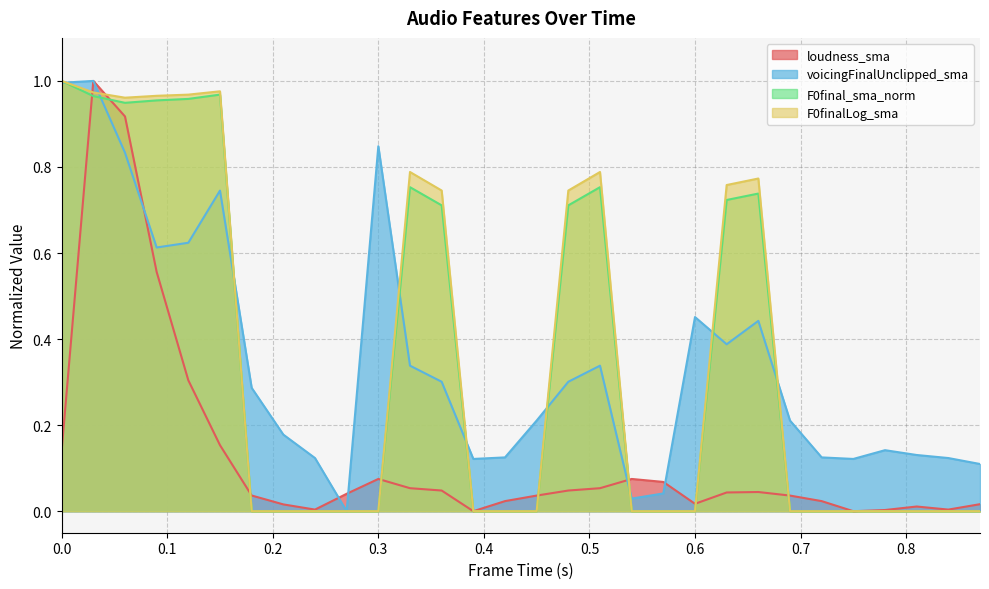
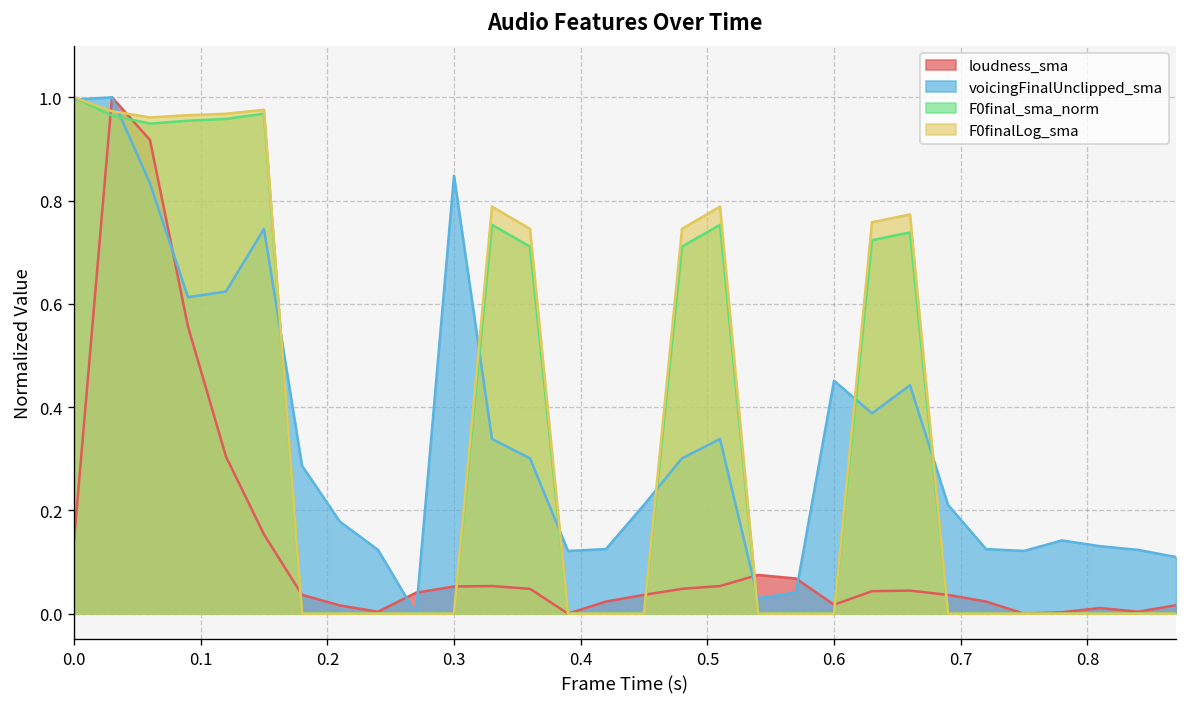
loudness_sma, 0.3: 0.07 -> 0.05
